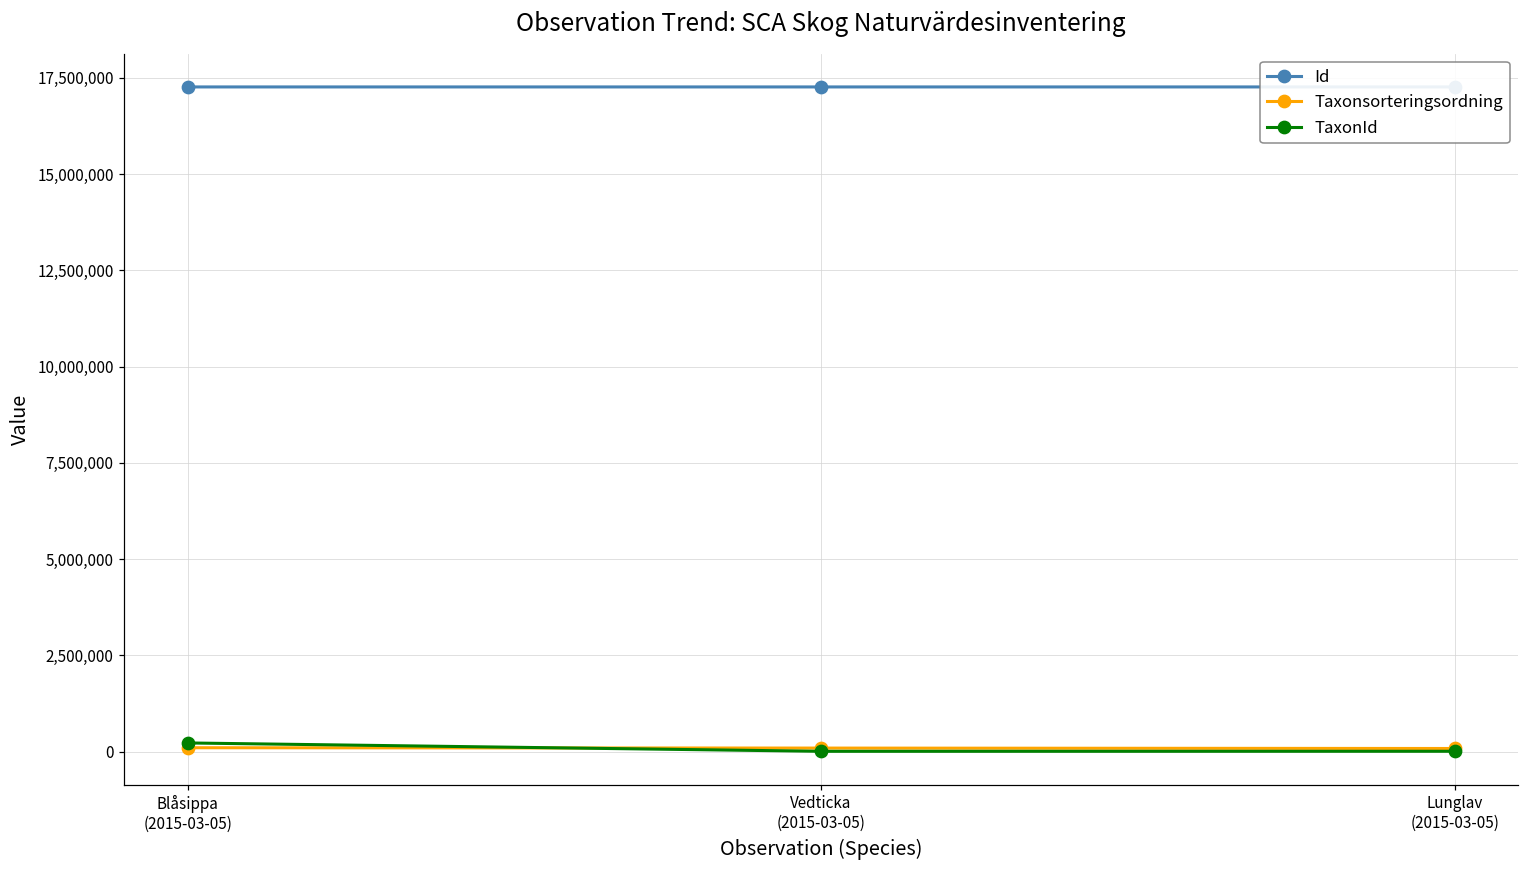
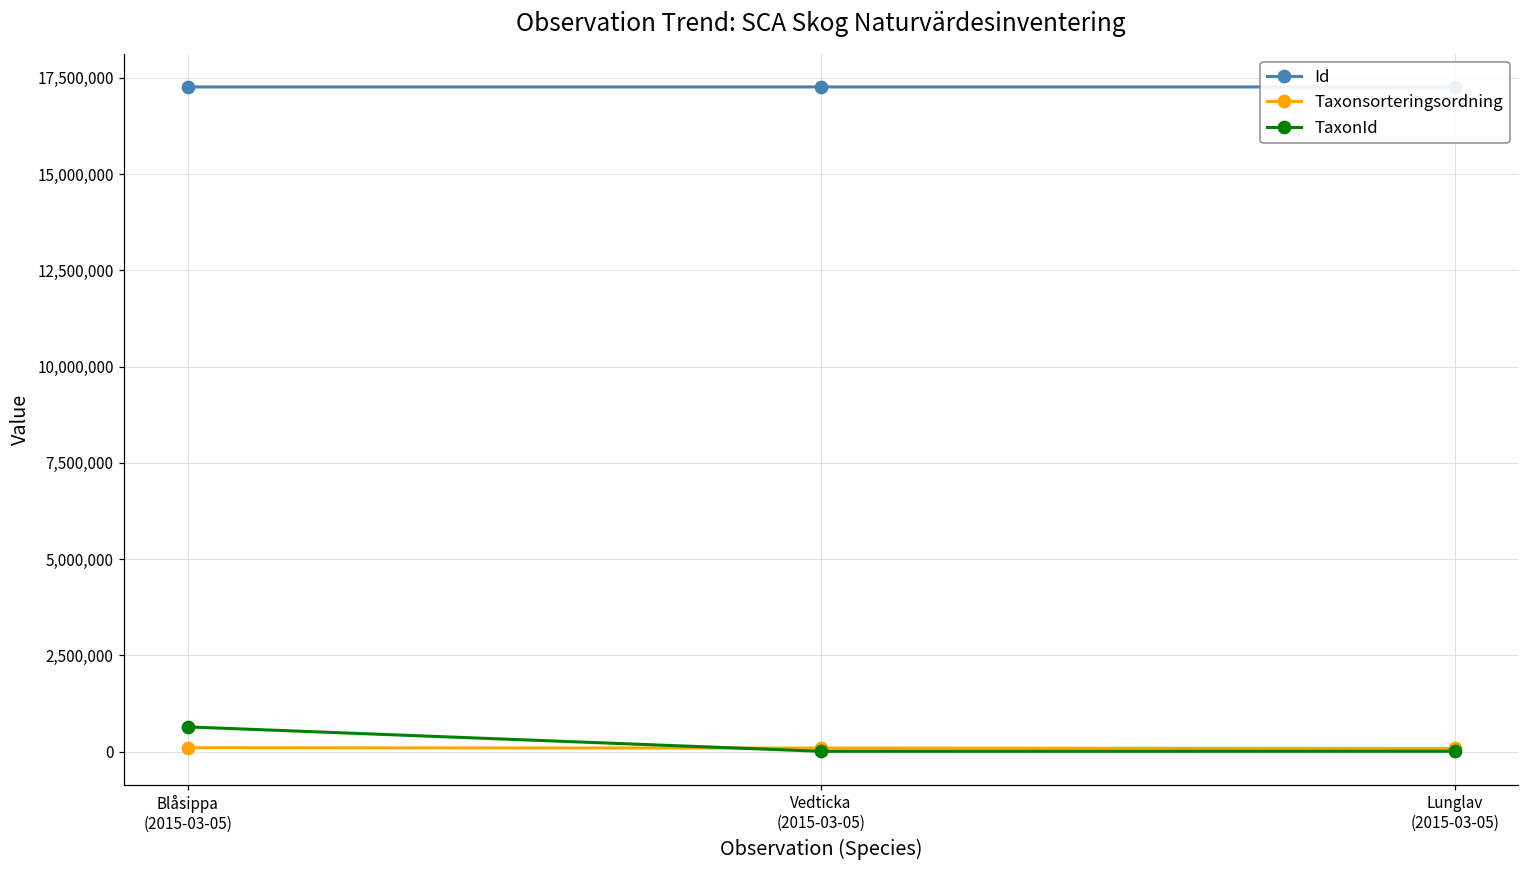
TaxonId, Blåsippa (2015-03-05): 200,000 -> 600,000
